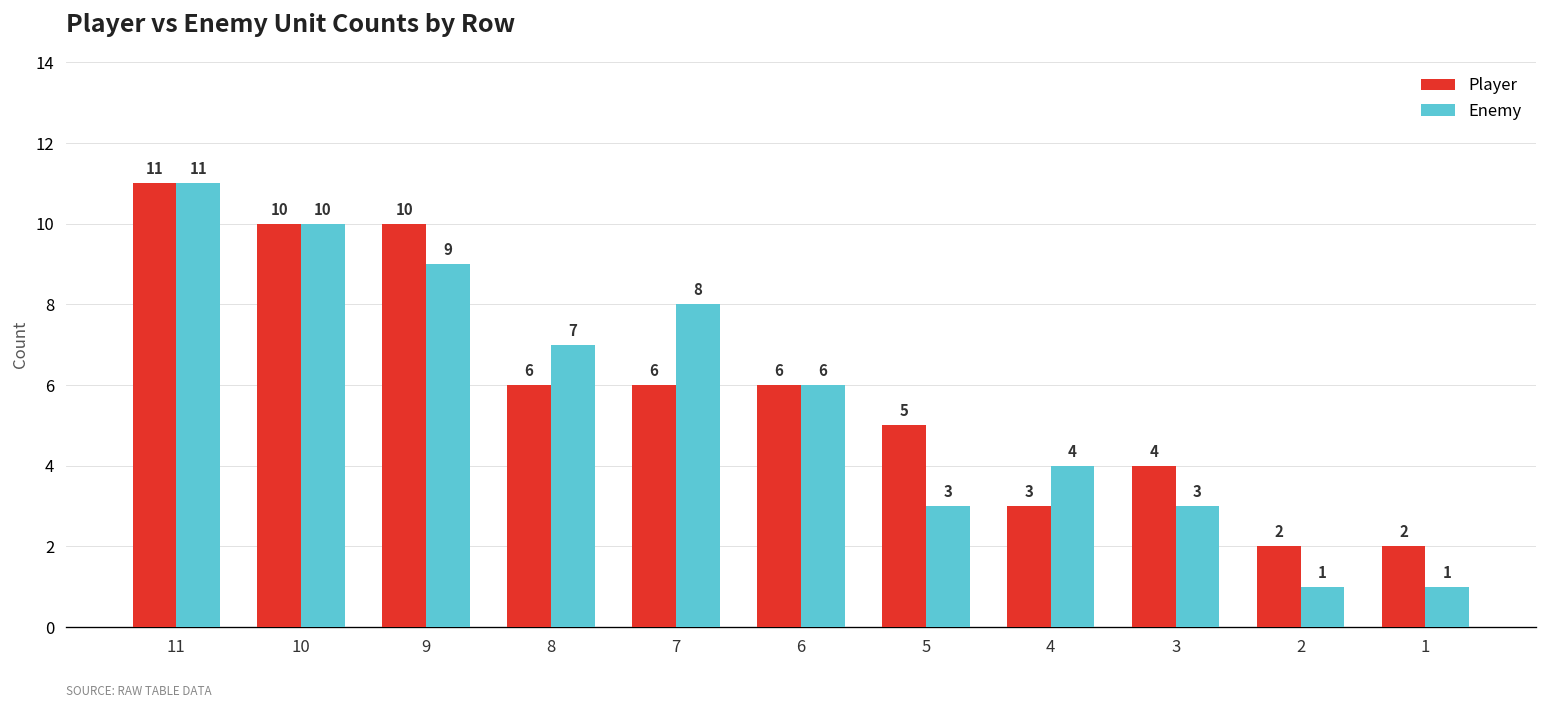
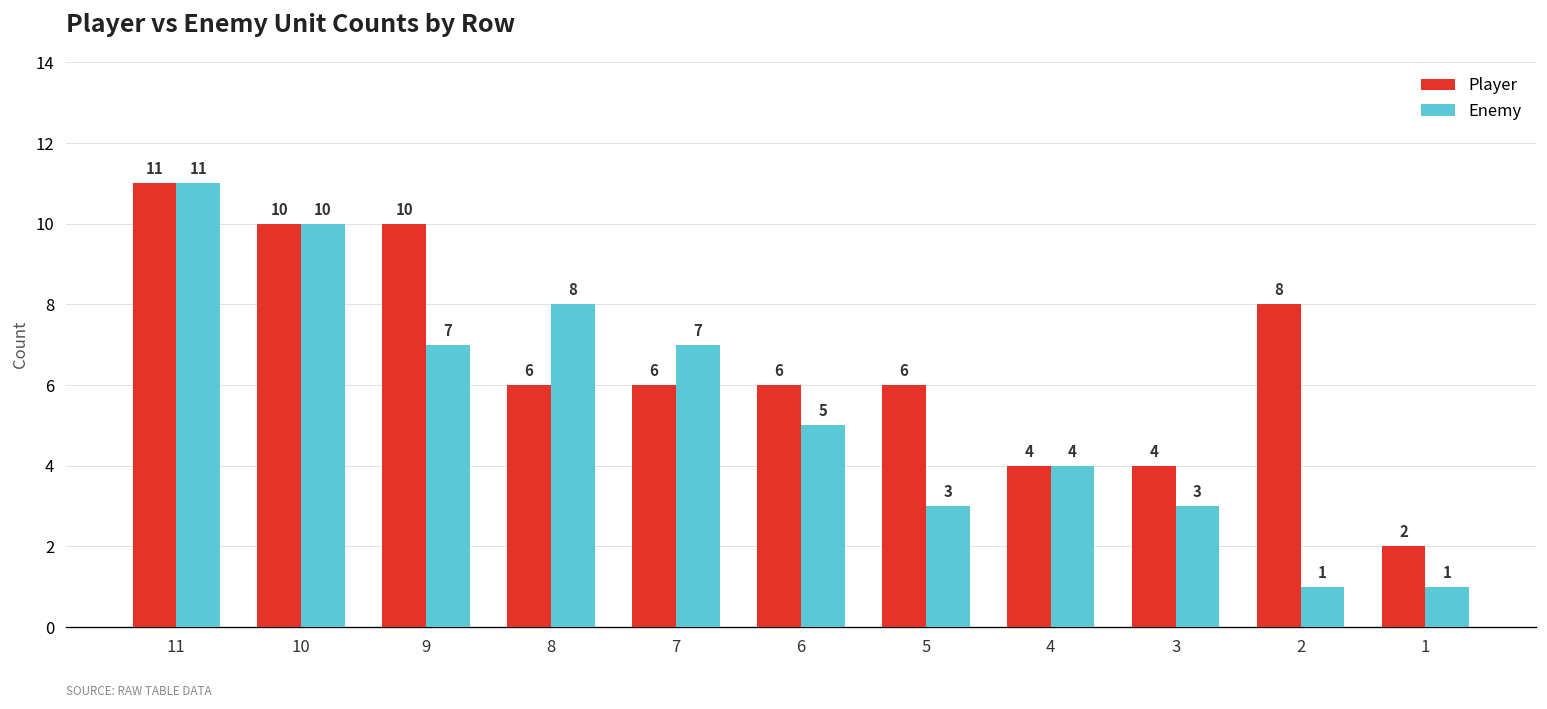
Enemy, 9: 9 -> 7
Enemy, 8: 7 -> 8
Enemy, 7: 8 -> 7
Enemy, 6: 6 -> 5
Player, 5: 5 -> 6
Player, 4: 3 -> 4
Player, 2: 2 -> 8
